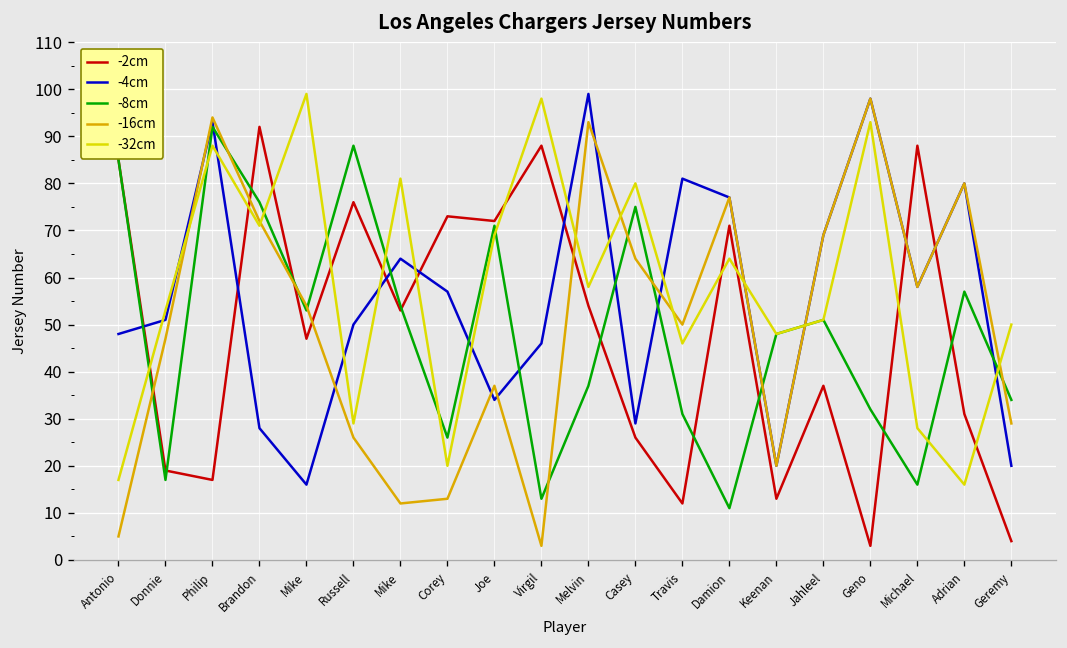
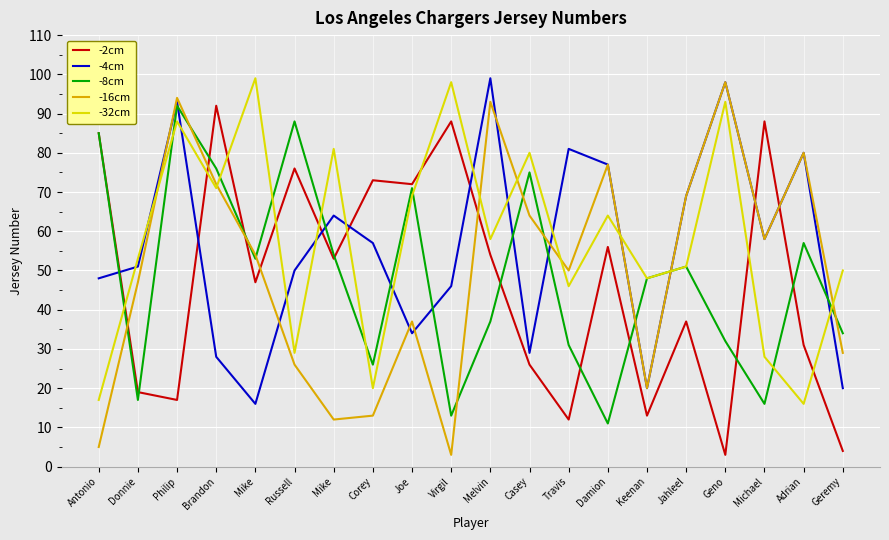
-2cm, Damion: 71 -> 56
